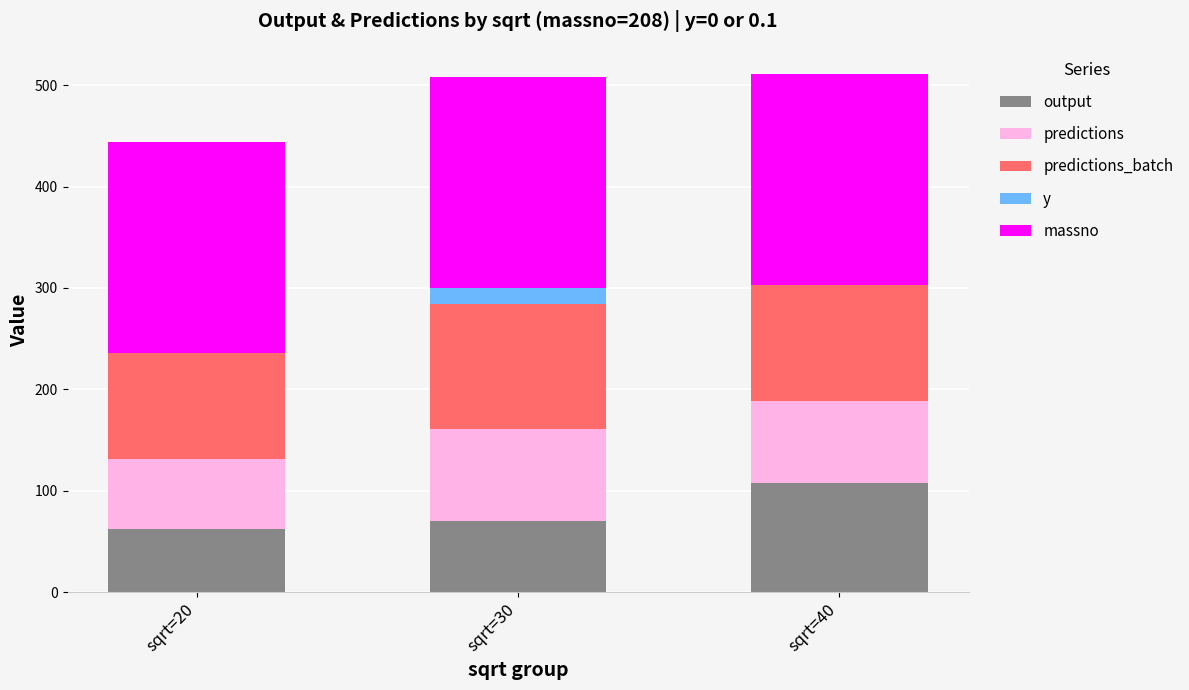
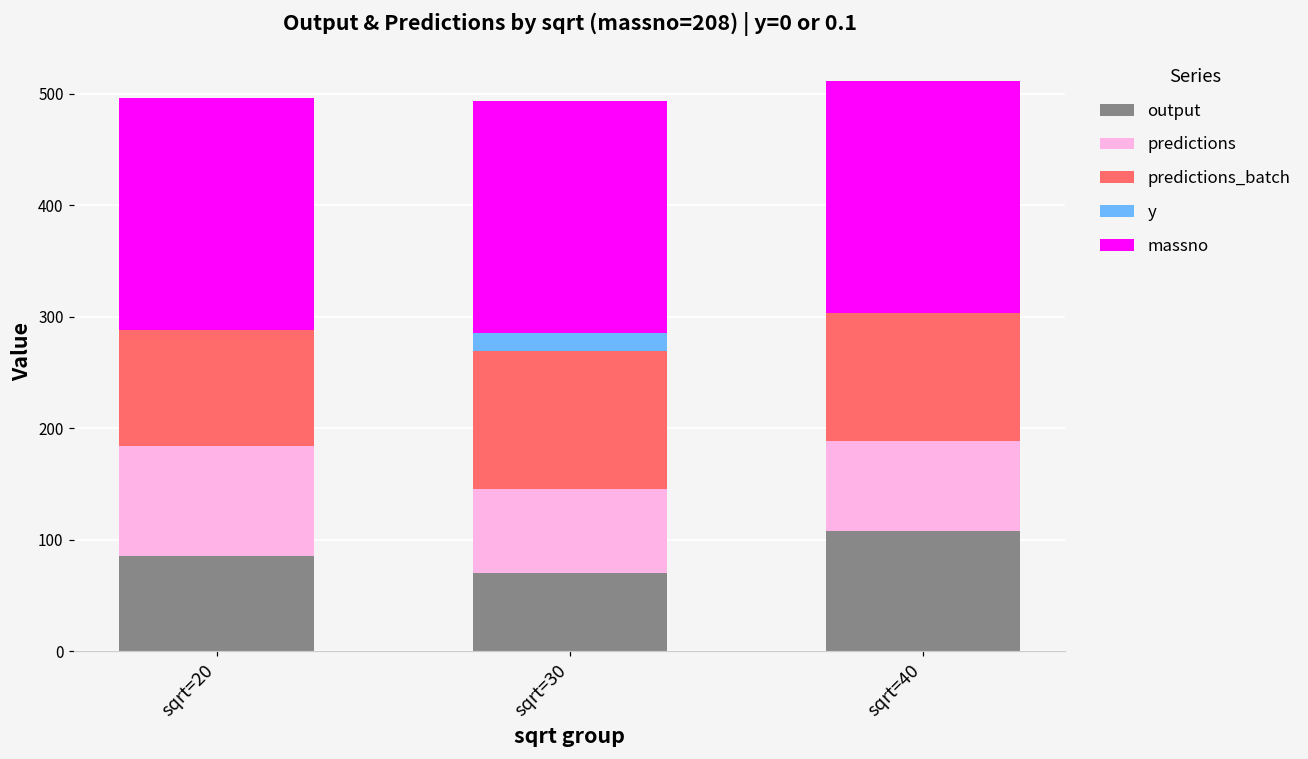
output, sqrt=20: 62 -> 86
predictions, sqrt=20: 70 -> 98
predictions, sqrt=30: 90 -> 76
